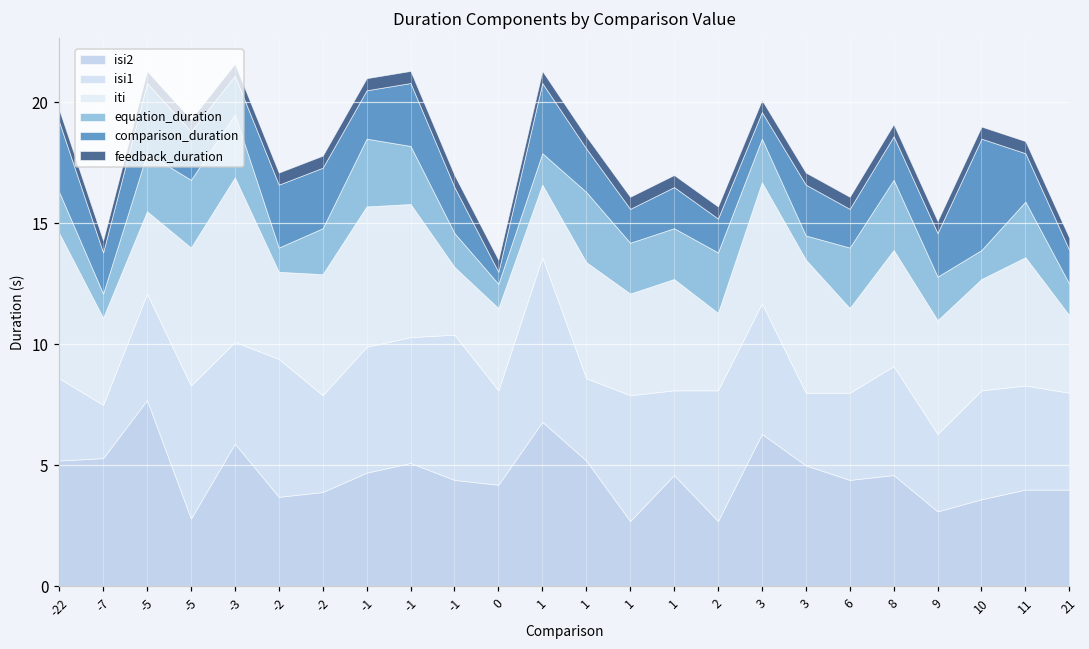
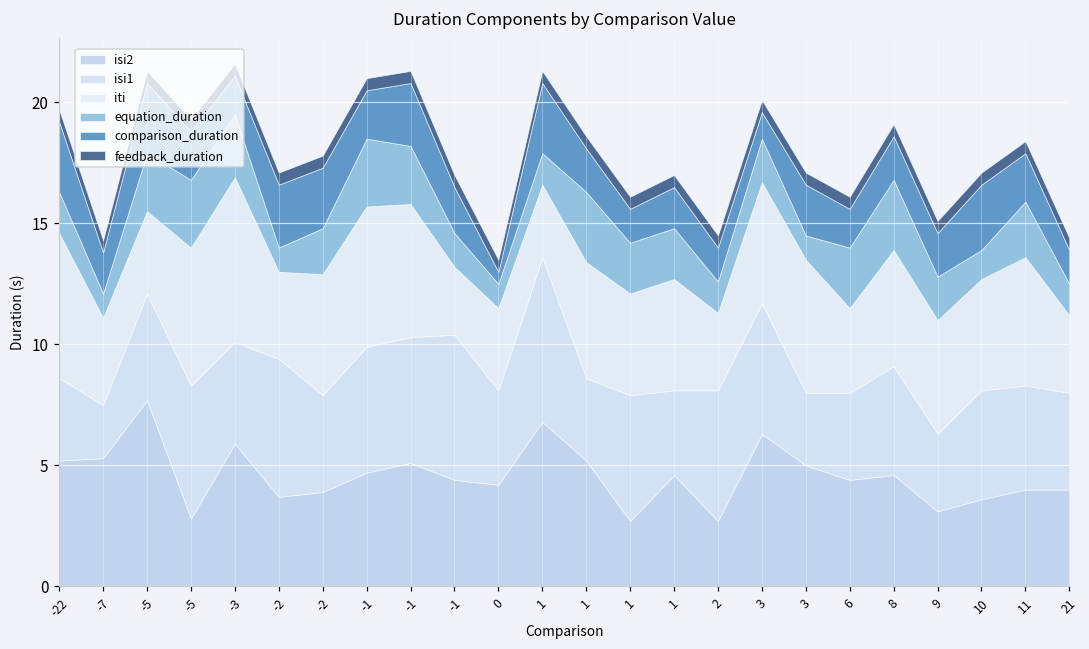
equation_duration, 2: 2.5 -> 1.3
comparison_duration, 10: 4.6 -> 2.7
